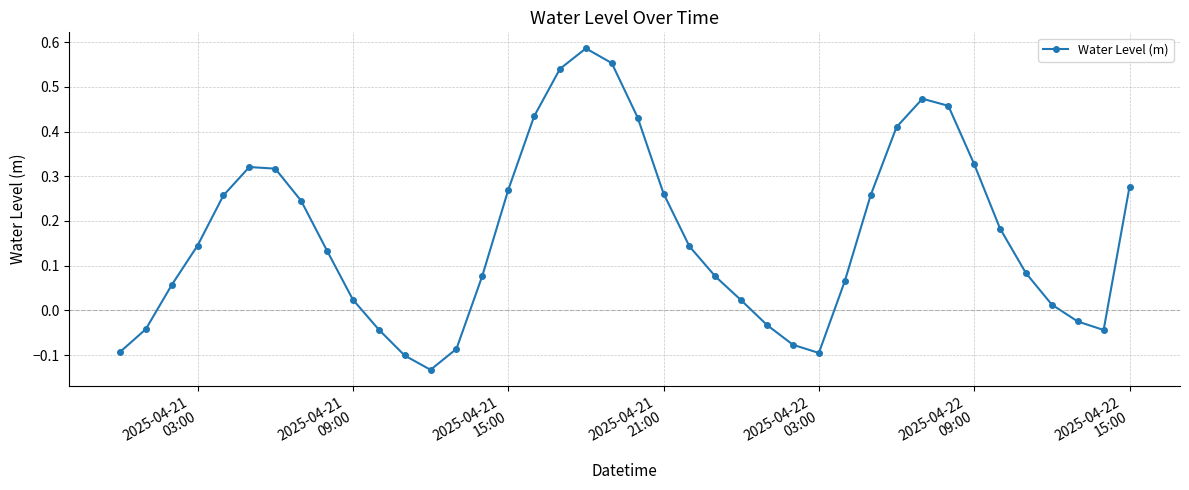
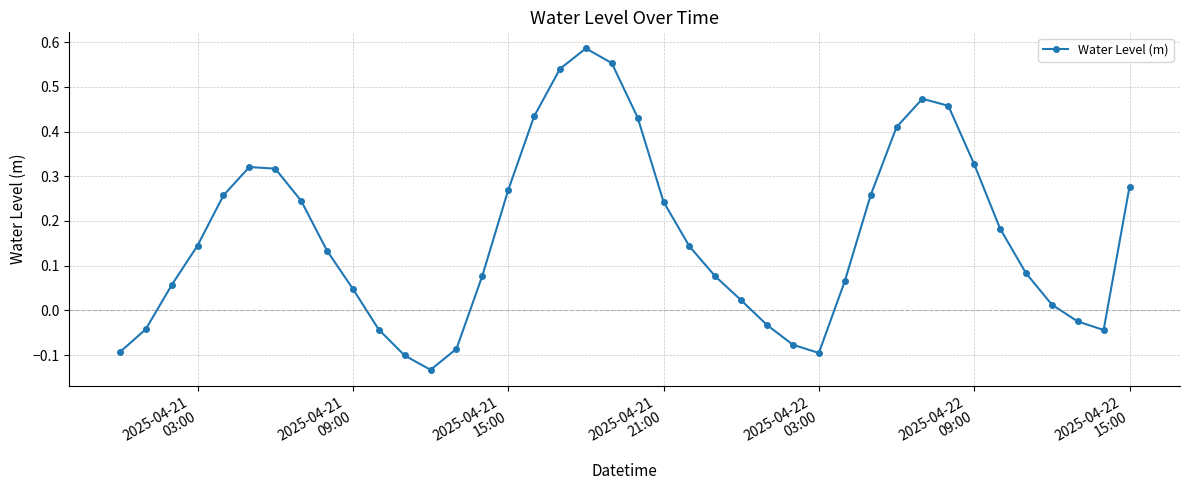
2025-04-21 09:00: 0.02 -> 0.05
2025-04-21 21:00: 0.26 -> 0.24
